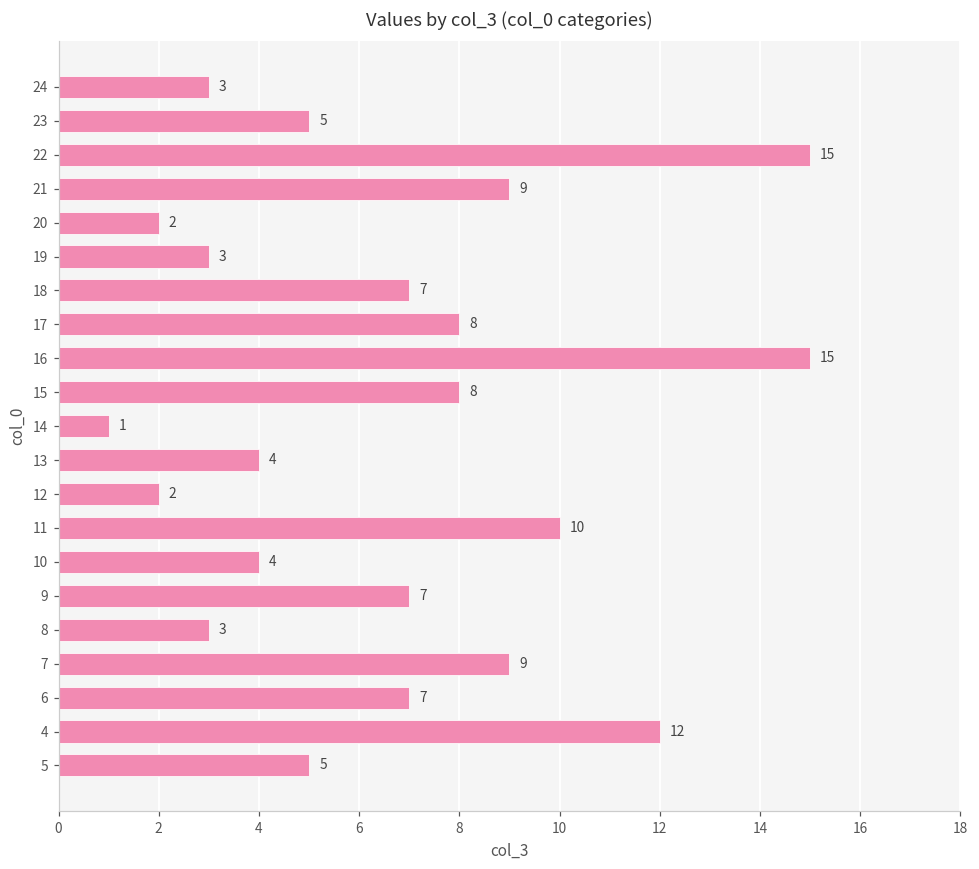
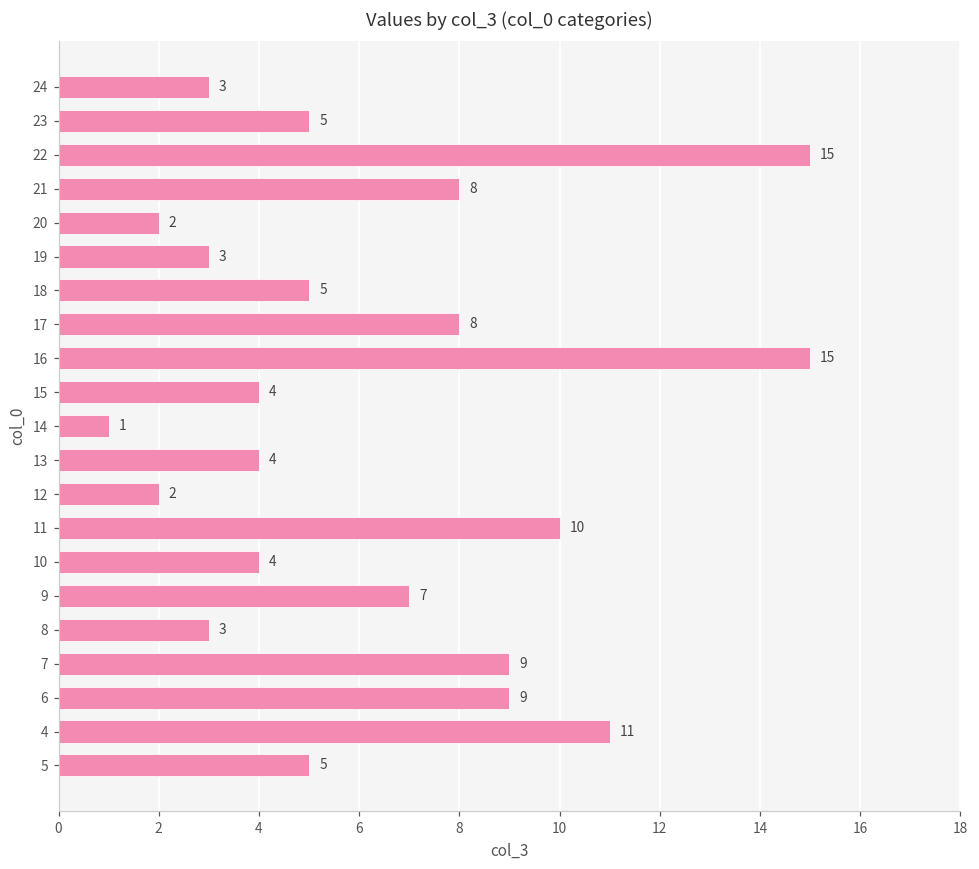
21: 9 -> 8
18: 7 -> 5
15: 8 -> 4
6: 7 -> 9
4: 12 -> 11
